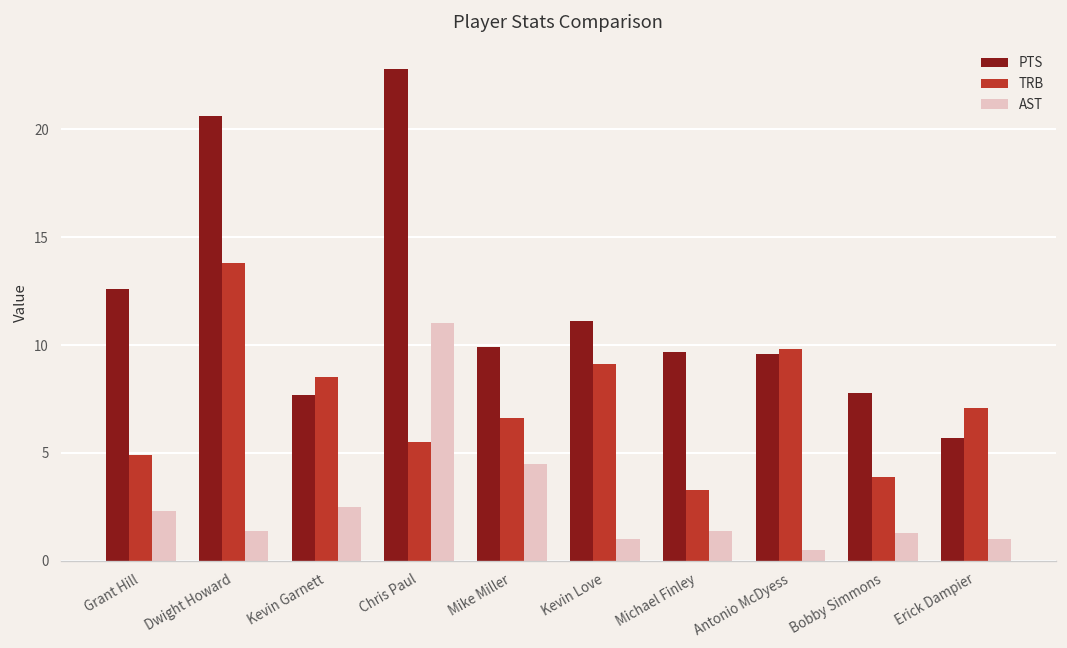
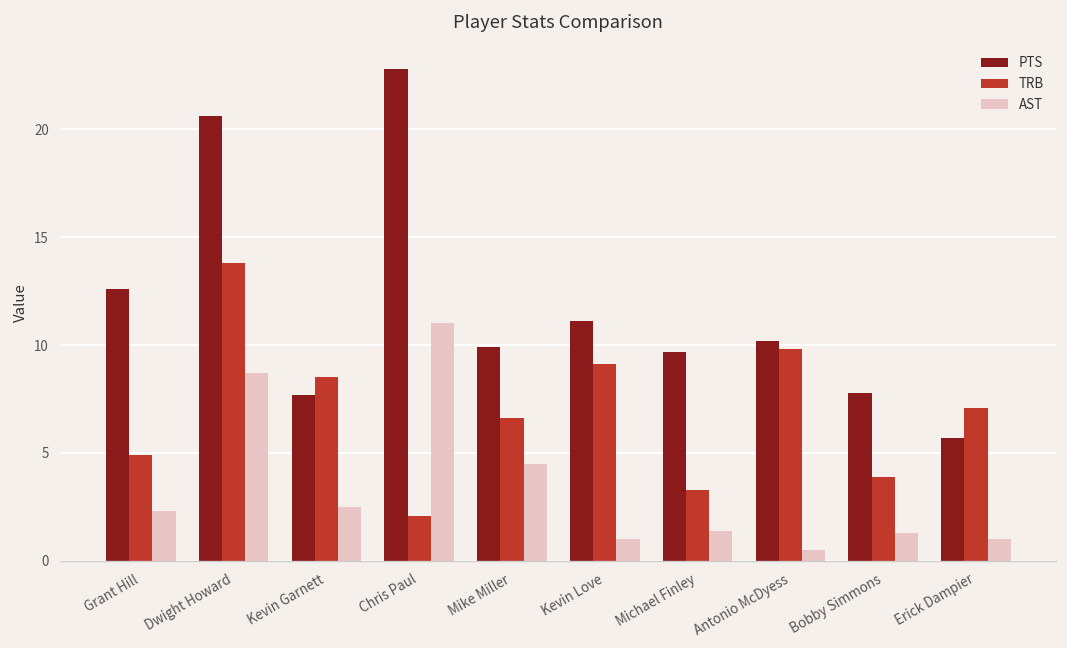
AST, Dwight Howard: 1.4 -> 8.7
TRB, Chris Paul: 5.5 -> 2.1
PTS, Antonio McDyess: 9.6 -> 10.2
